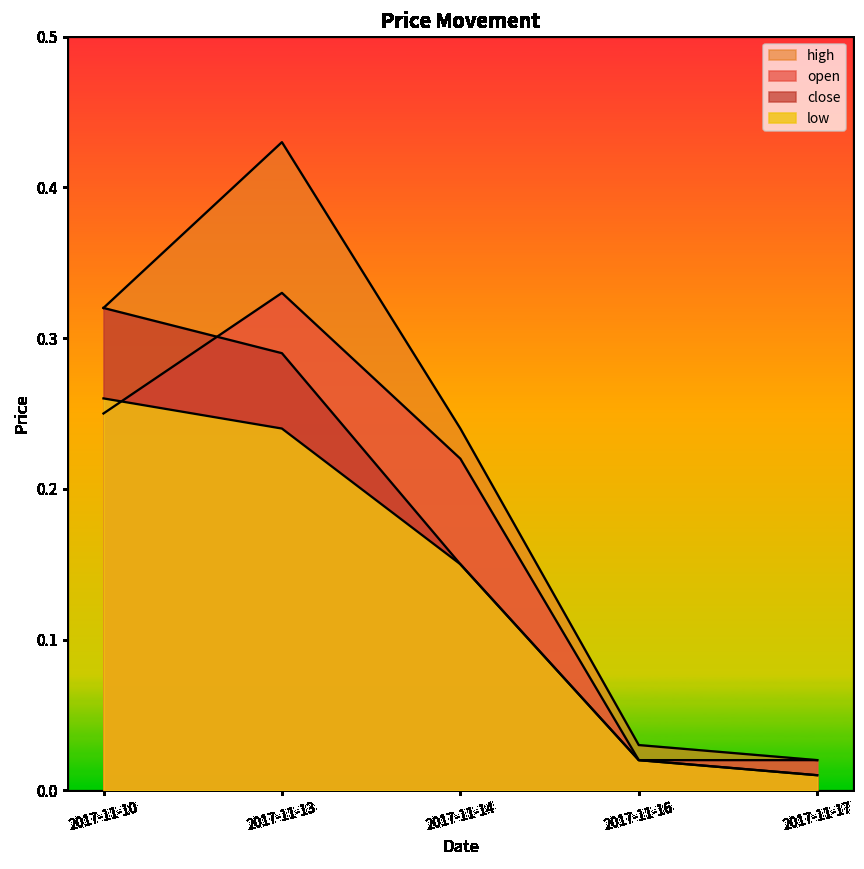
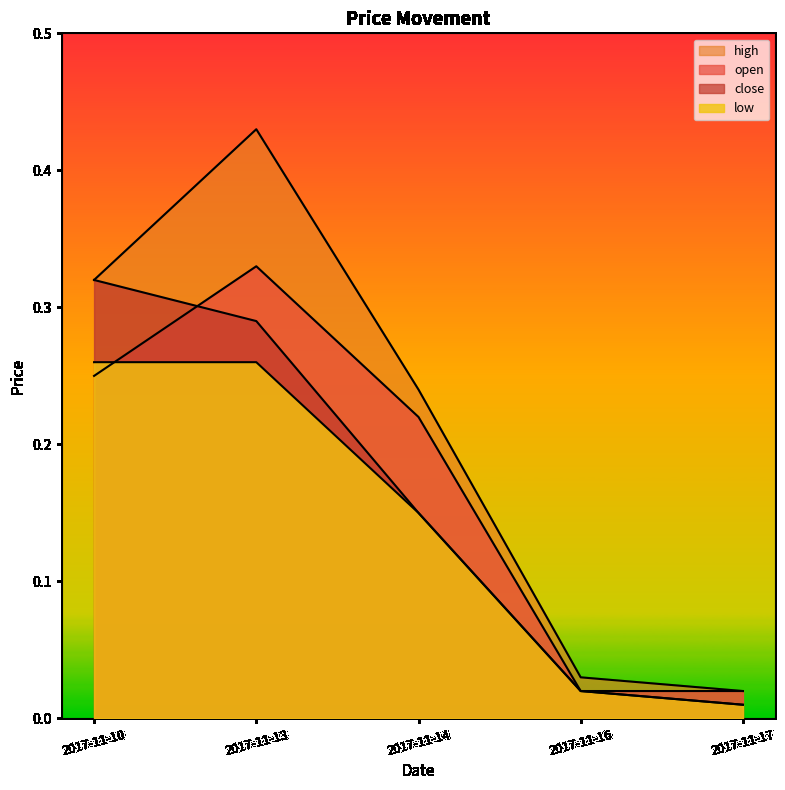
low, 2017-11-13: 0.24 -> 0.26
